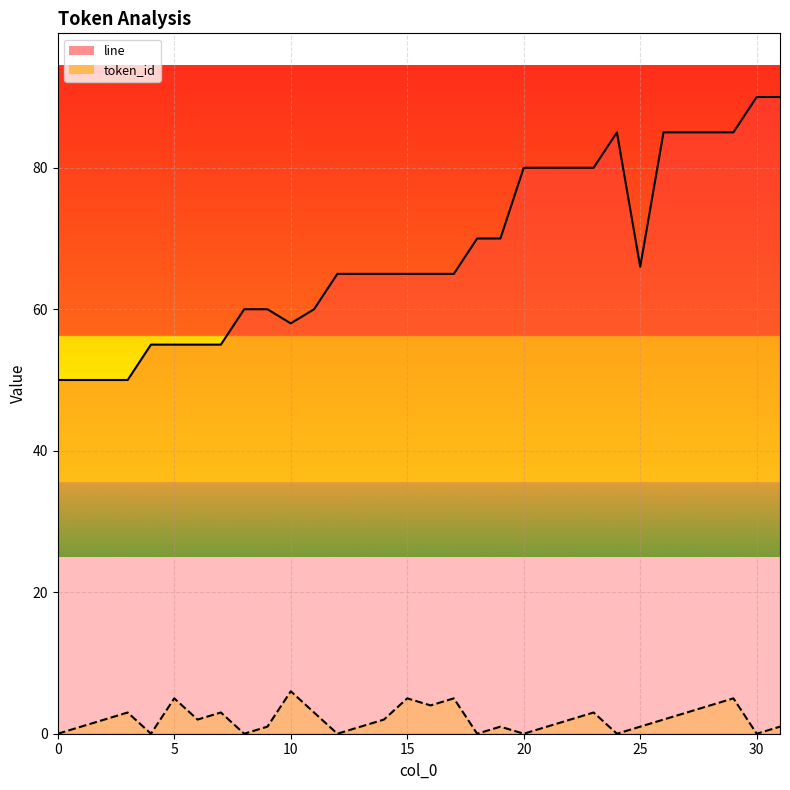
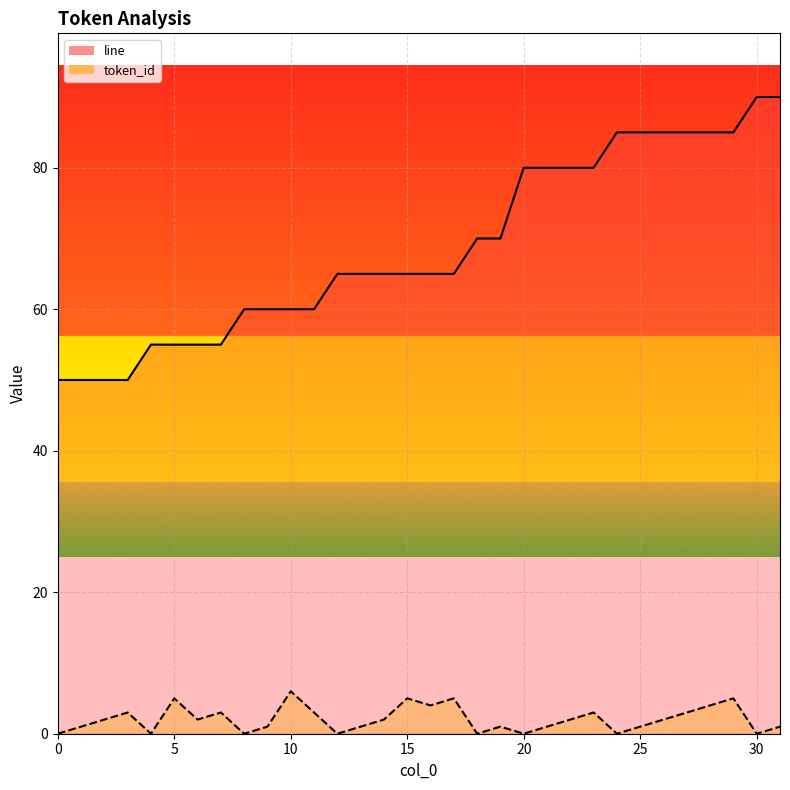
line, 10: 58 -> 60
line, 25: 66 -> 85
